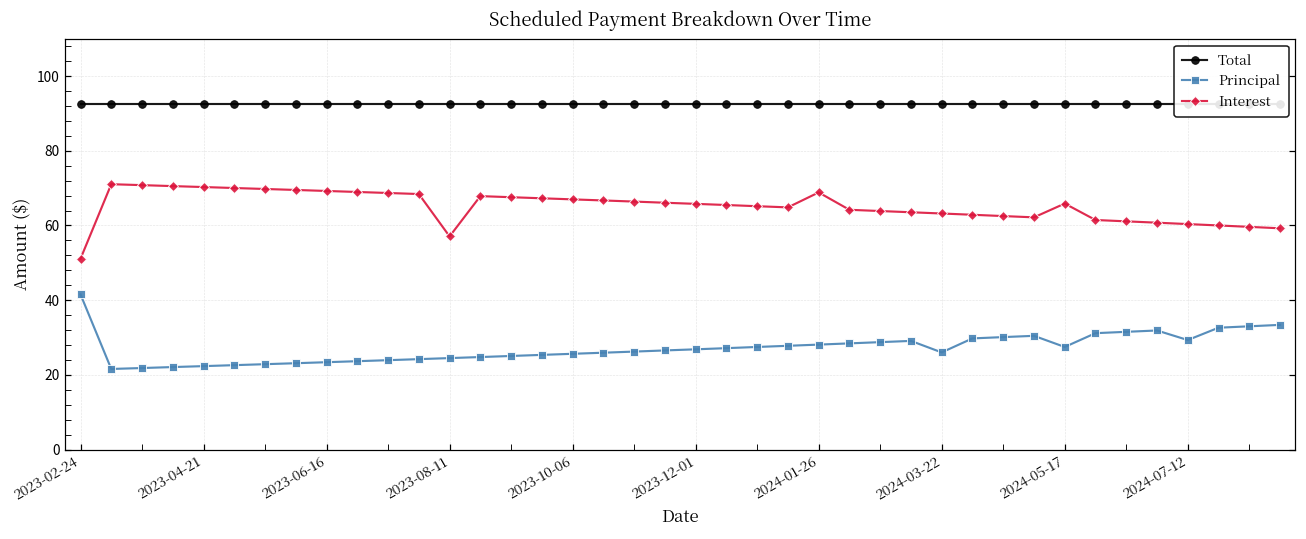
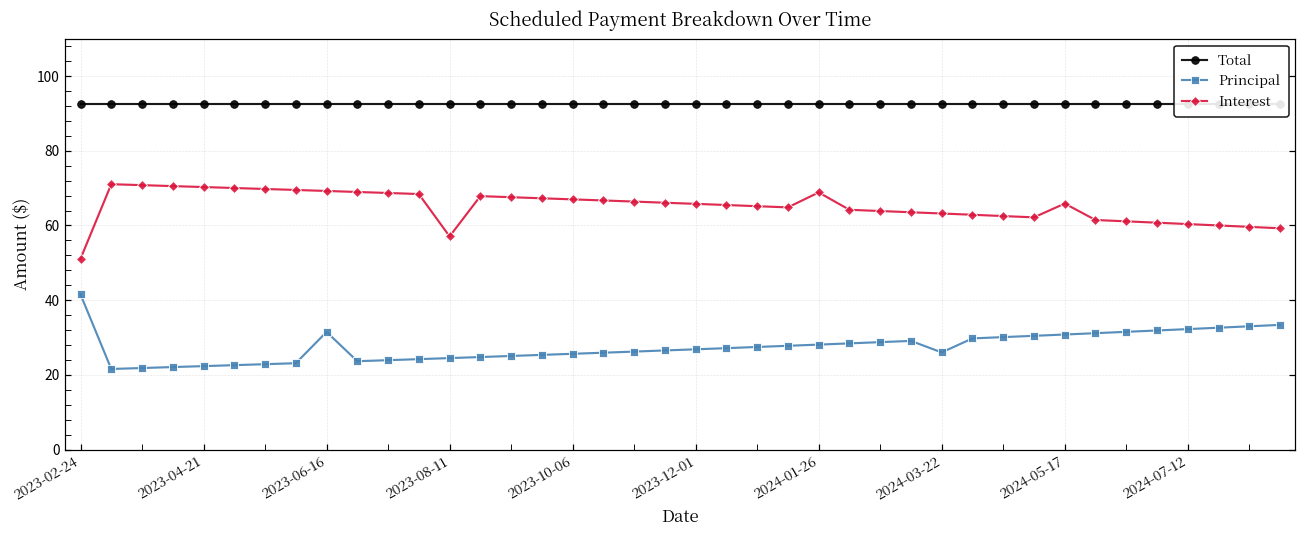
Principal, 2023-06-16: 23 -> 32
Principal, 2024-05-17: 27 -> 31
Principal, 2024-07-12: 29 -> 32
